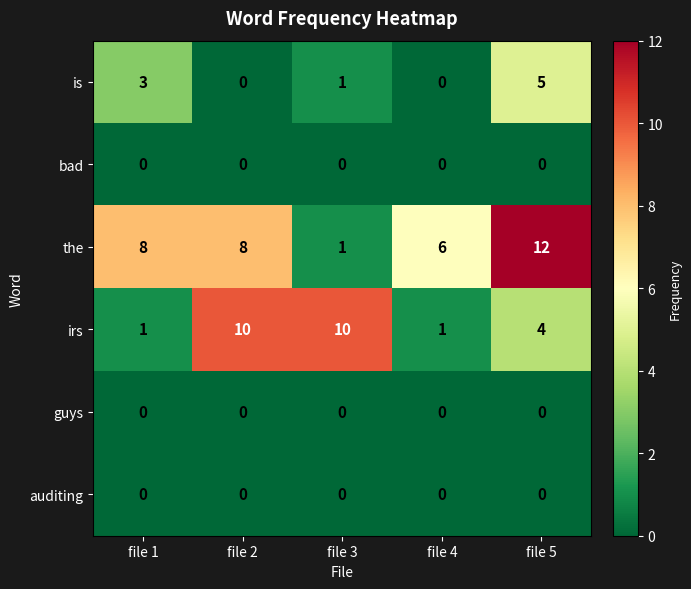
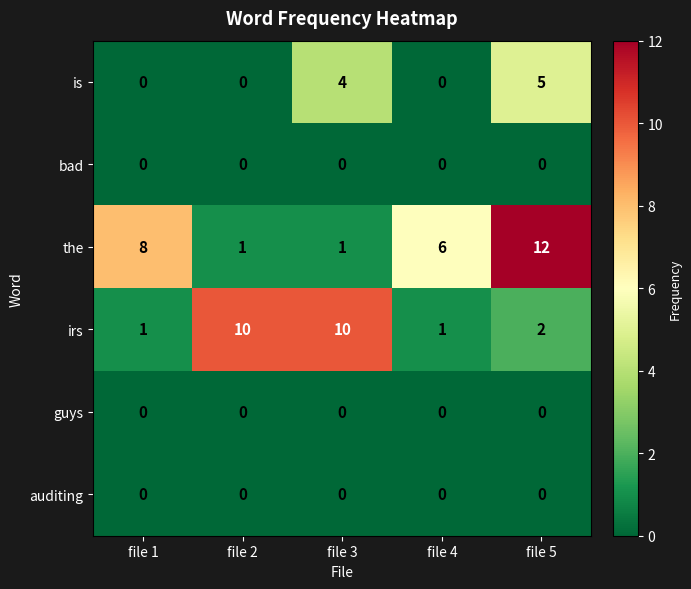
is, file 1: 3 -> 0
is, file 3: 1 -> 4
the, file 2: 8 -> 1
irs, file 5: 4 -> 2
